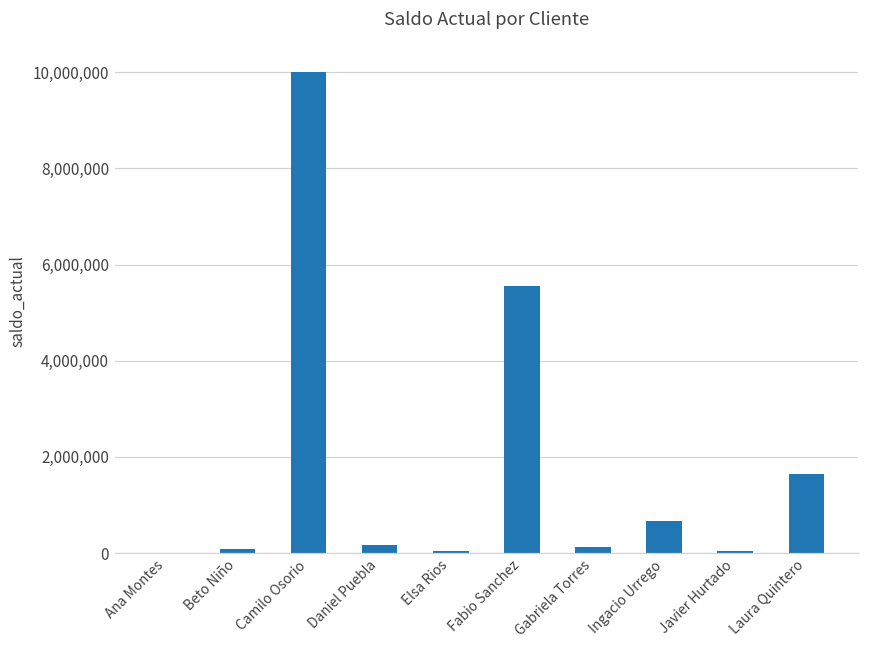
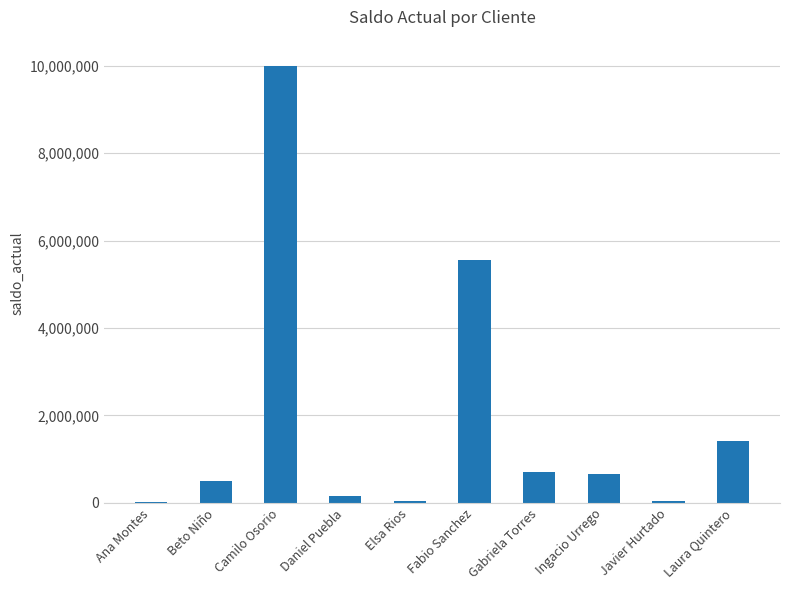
Beto Niño: 100,000 -> 500,000
Gabriela Torres: 100,000 -> 700,000
Laura Quintero: 1,700,000 -> 1,400,000
